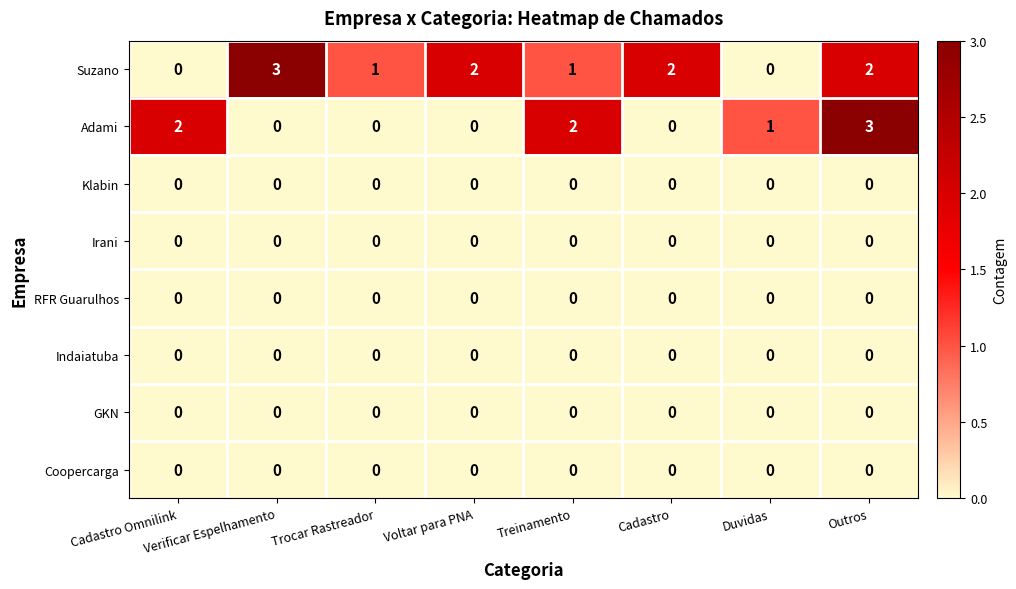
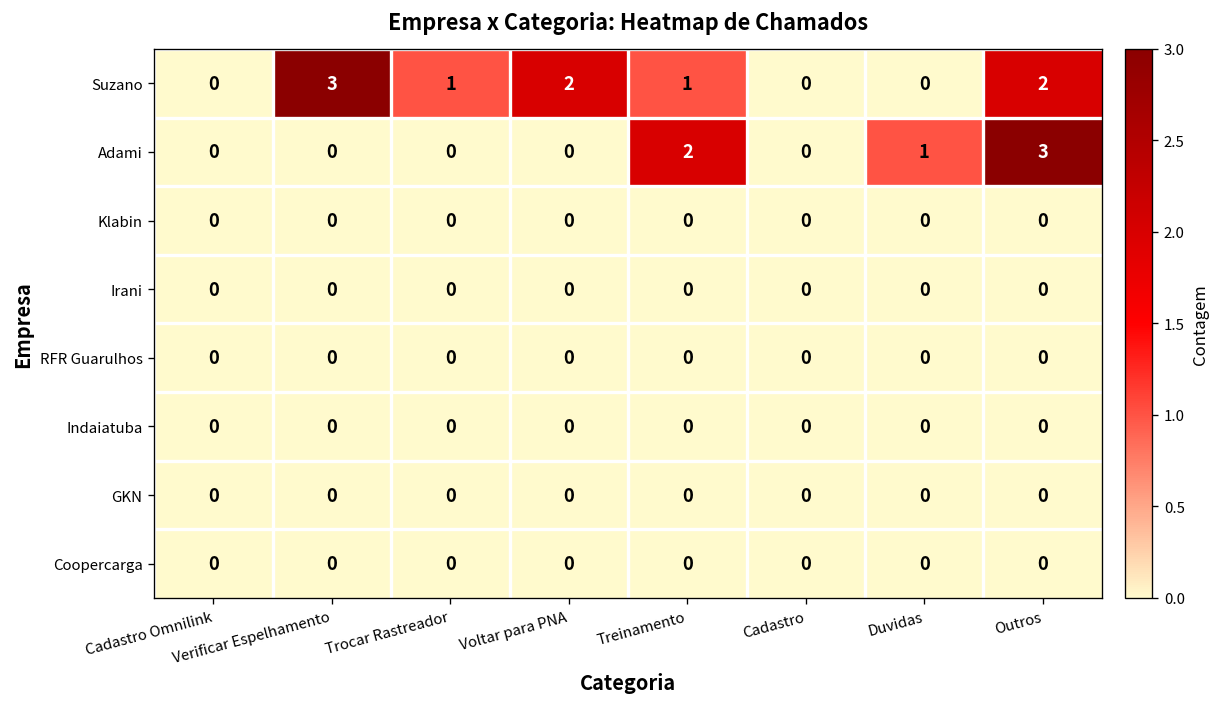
Suzano, Cadastro: 2 -> 0
Adami, Cadastro Omnilink: 2 -> 0
